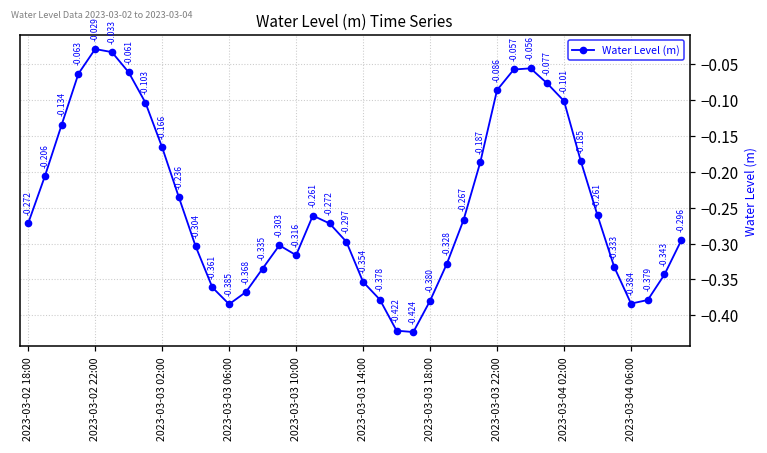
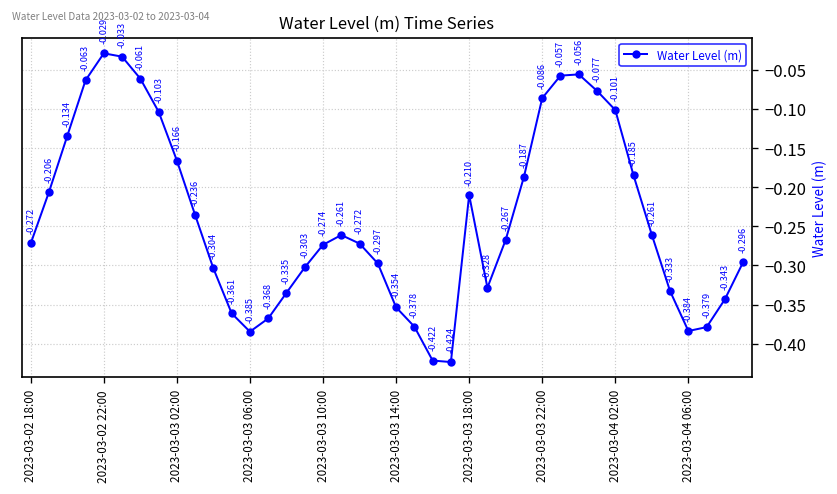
2023-03-03 10:00: -0.316 -> -0.274
2023-03-03 18:00: -0.380 -> -0.210
